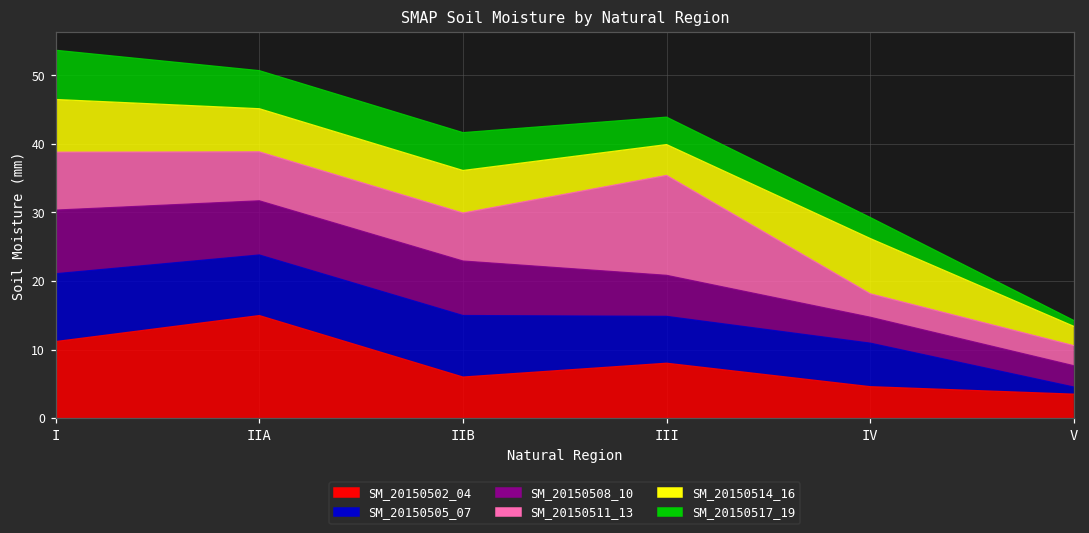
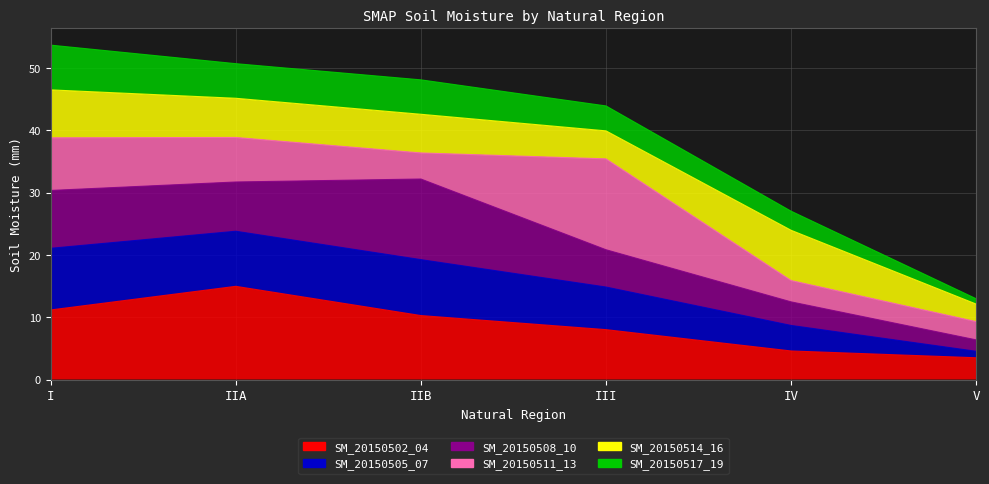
SM_20150502_04, IIB: 6 -> 10
SM_20150508_10, IIB: 8 -> 13
SM_20150511_13, IIB: 7 -> 4
SM_20150505_07, IV: 6 -> 4
SM_20150508_10, V: 3 -> 2
